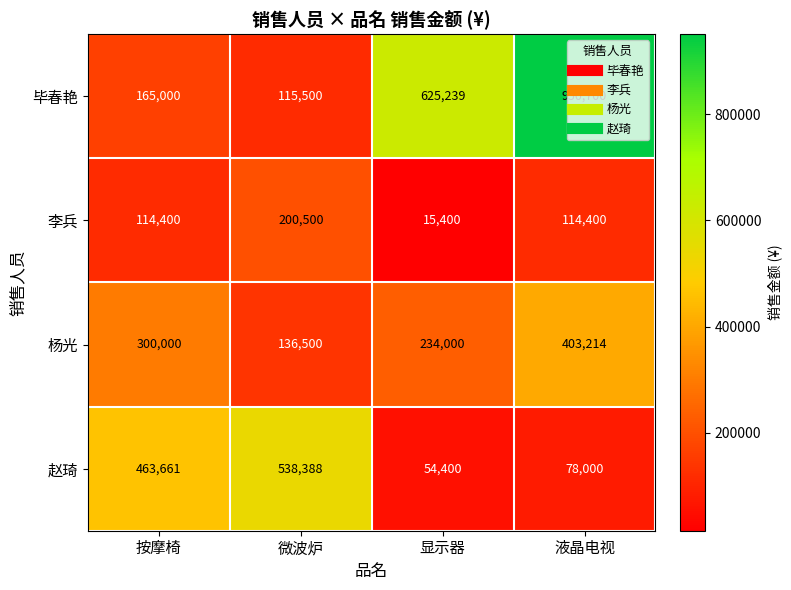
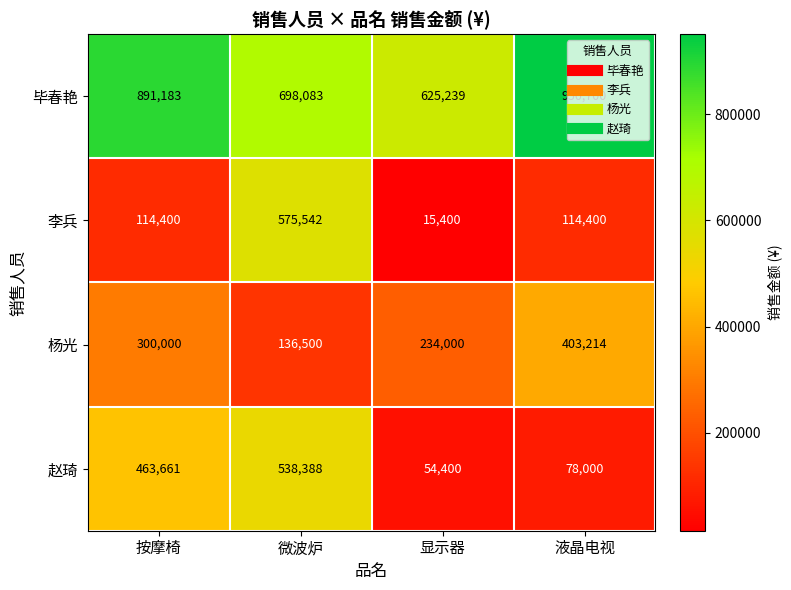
毕春艳, 按摩椅: 165,000 -> 891,183
毕春艳, 微波炉: 115,500 -> 698,083
李兵, 微波炉: 200,500 -> 575,542
